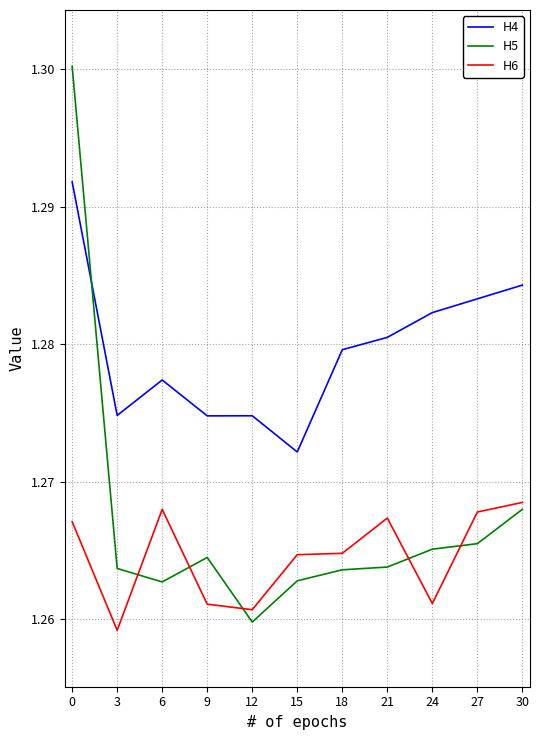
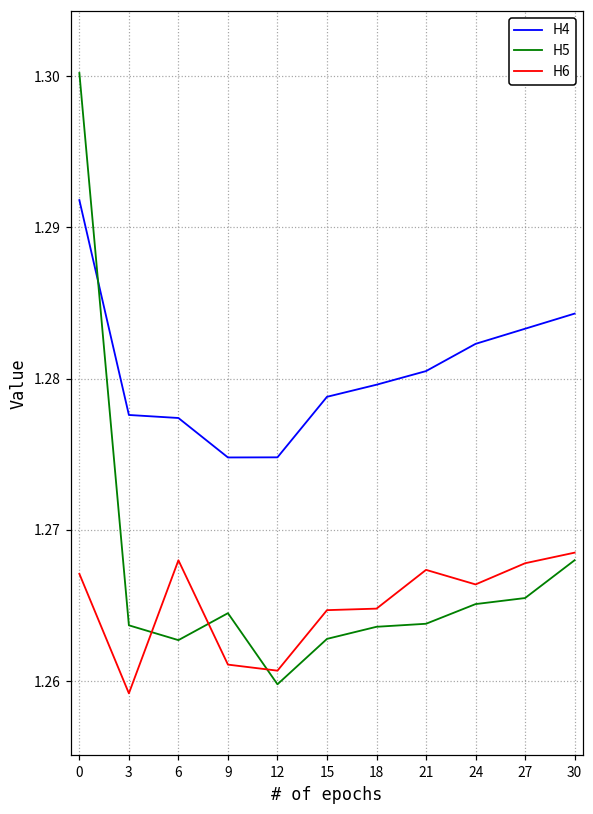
H4, 3: 1.2748 -> 1.2776
H4, 15: 1.2722 -> 1.2788
H6, 24: 1.2611 -> 1.2664
